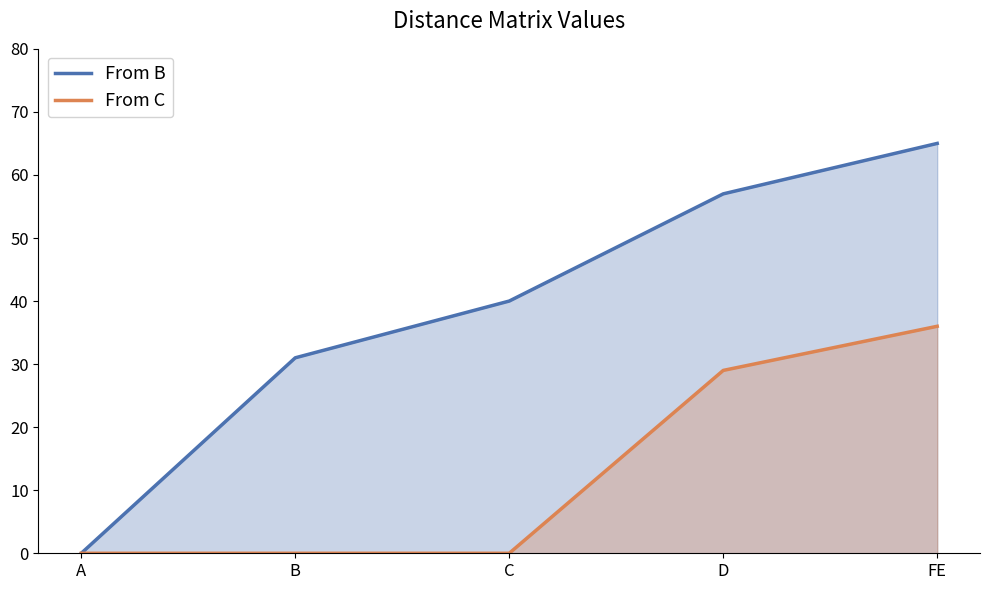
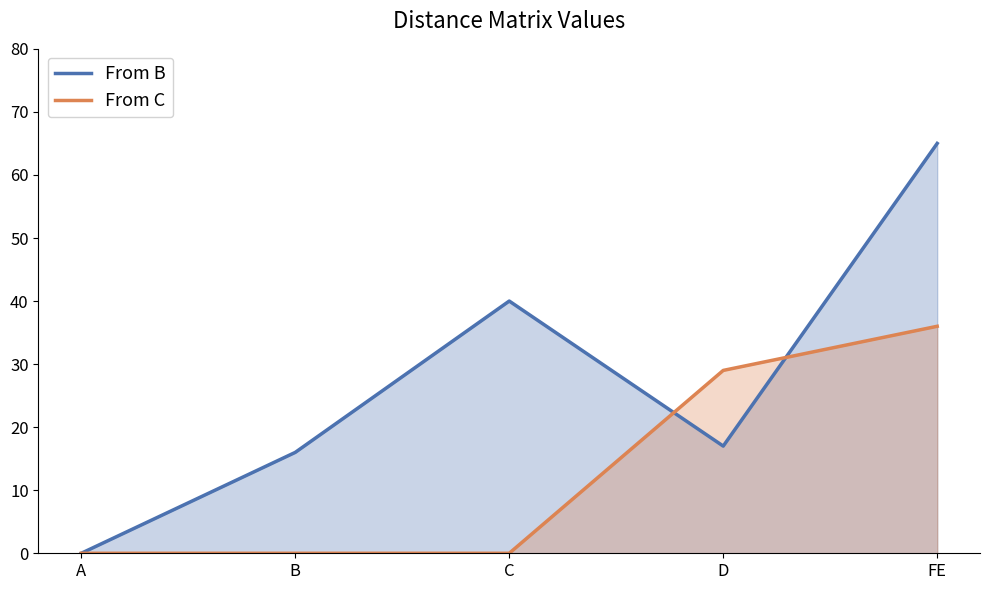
From B, B: 31 -> 16
From B, D: 57 -> 17
